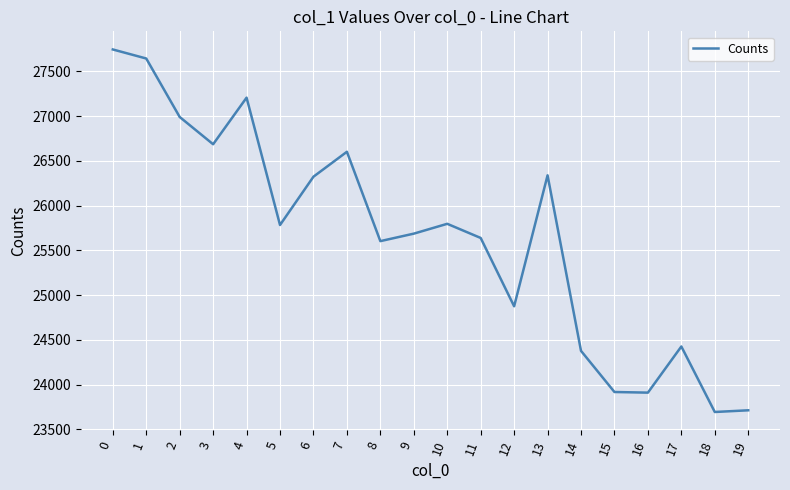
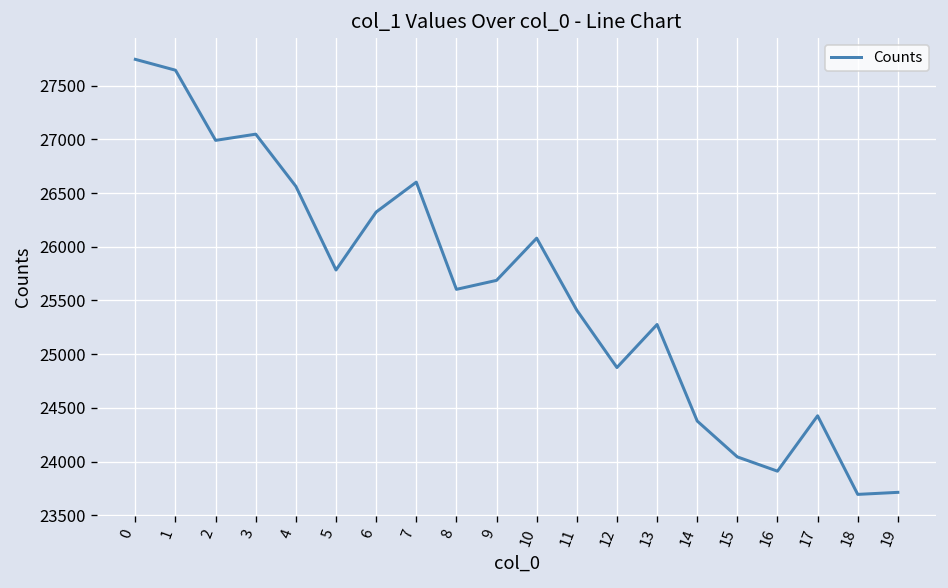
3: 26700 -> 27000
4: 27200 -> 26600
10: 25800 -> 26100
11: 25600 -> 25400
13: 26300 -> 25300
15: 23900 -> 24000
